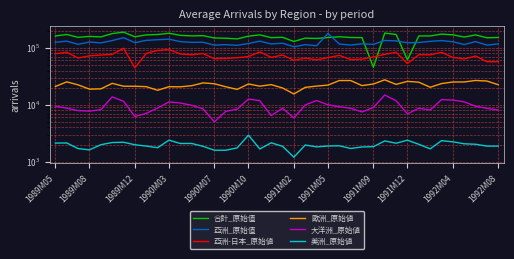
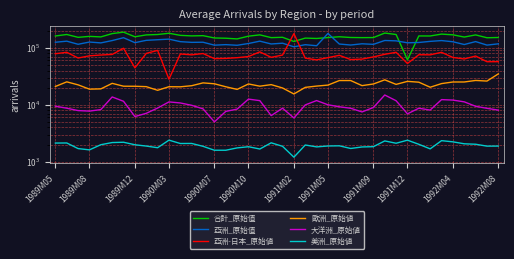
亞洲-日本_原始値, 1990M03: 90000 -> 30000
美洲_原始値, 1990M10: 3000 -> 1800
亞洲-日本_原始値, 1991M02: 60000 -> 180000
合計_原始值, 1991M09: 50000 -> 150000
歐洲_原始値, 1992M08: 22000 -> 30000
